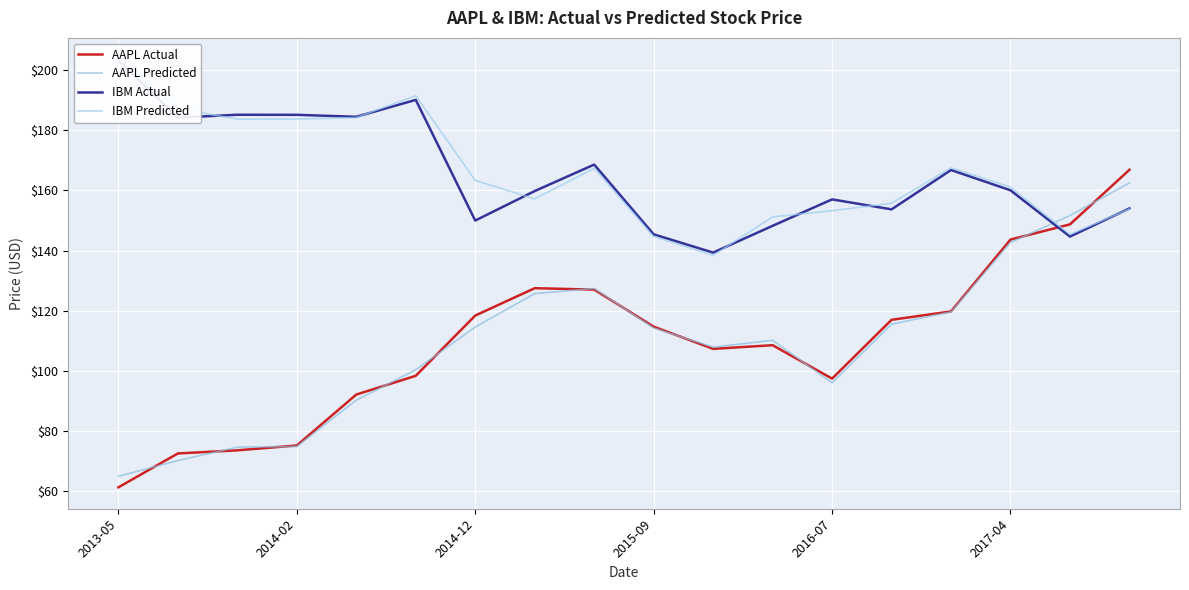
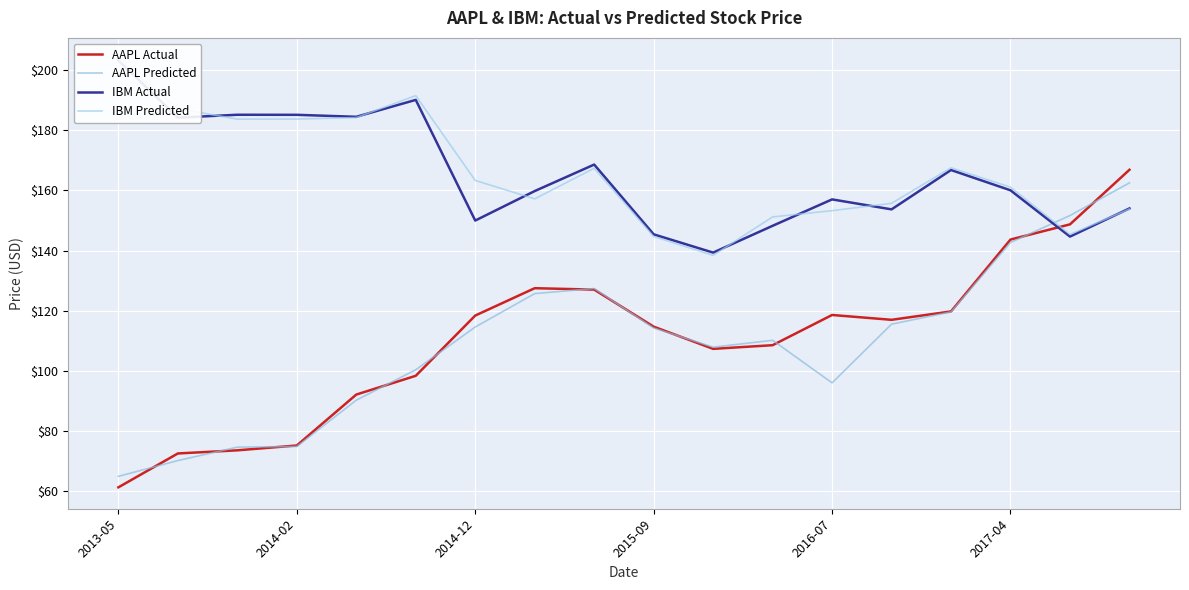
AAPL Actual, 2016-07: $97 -> $119
